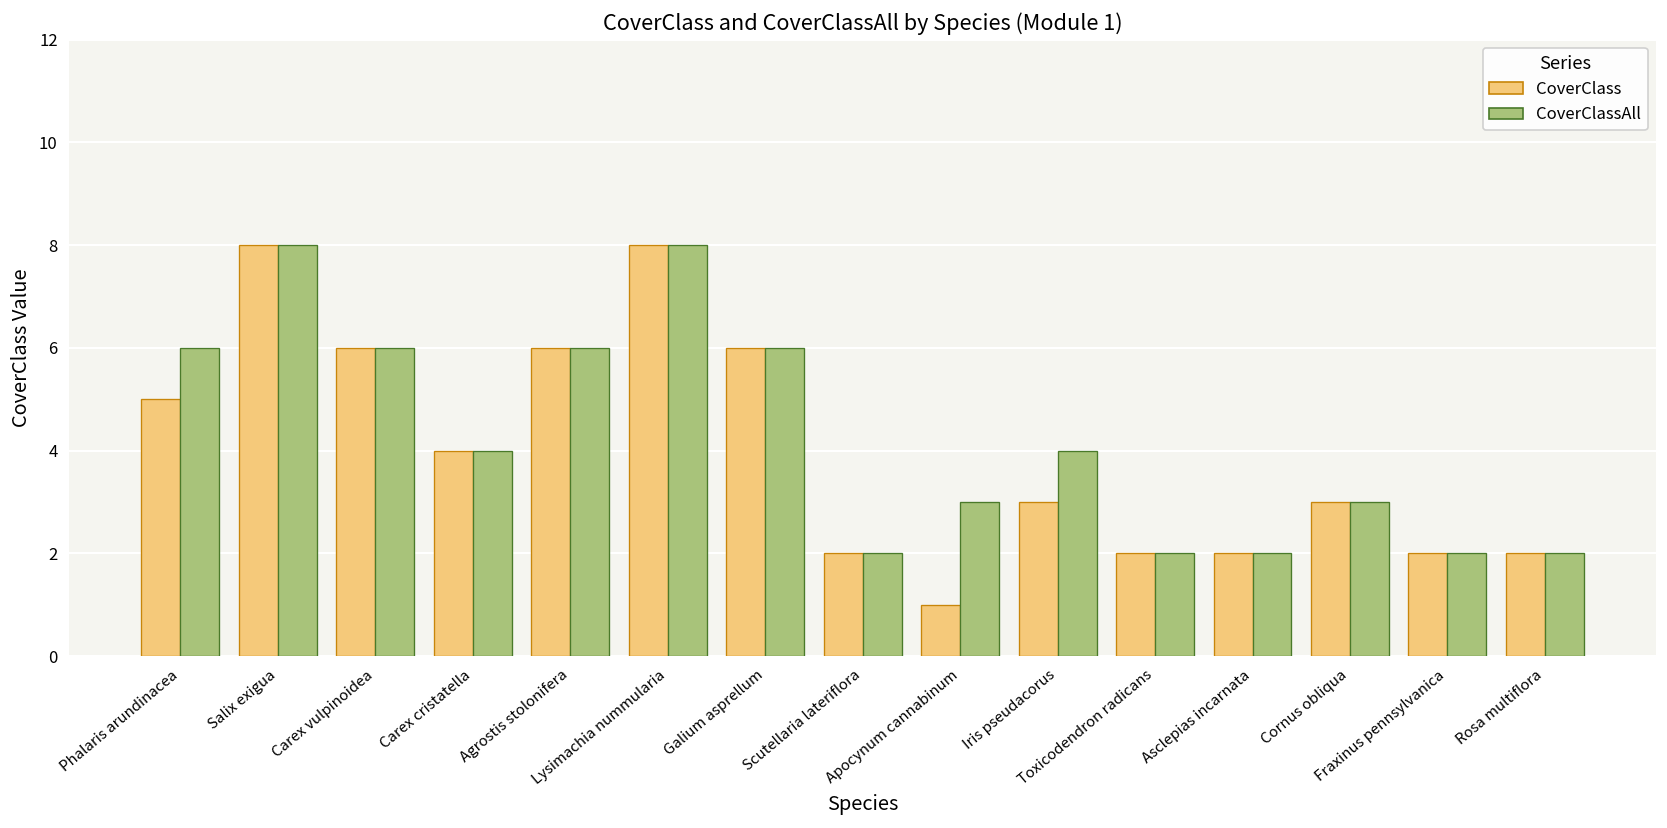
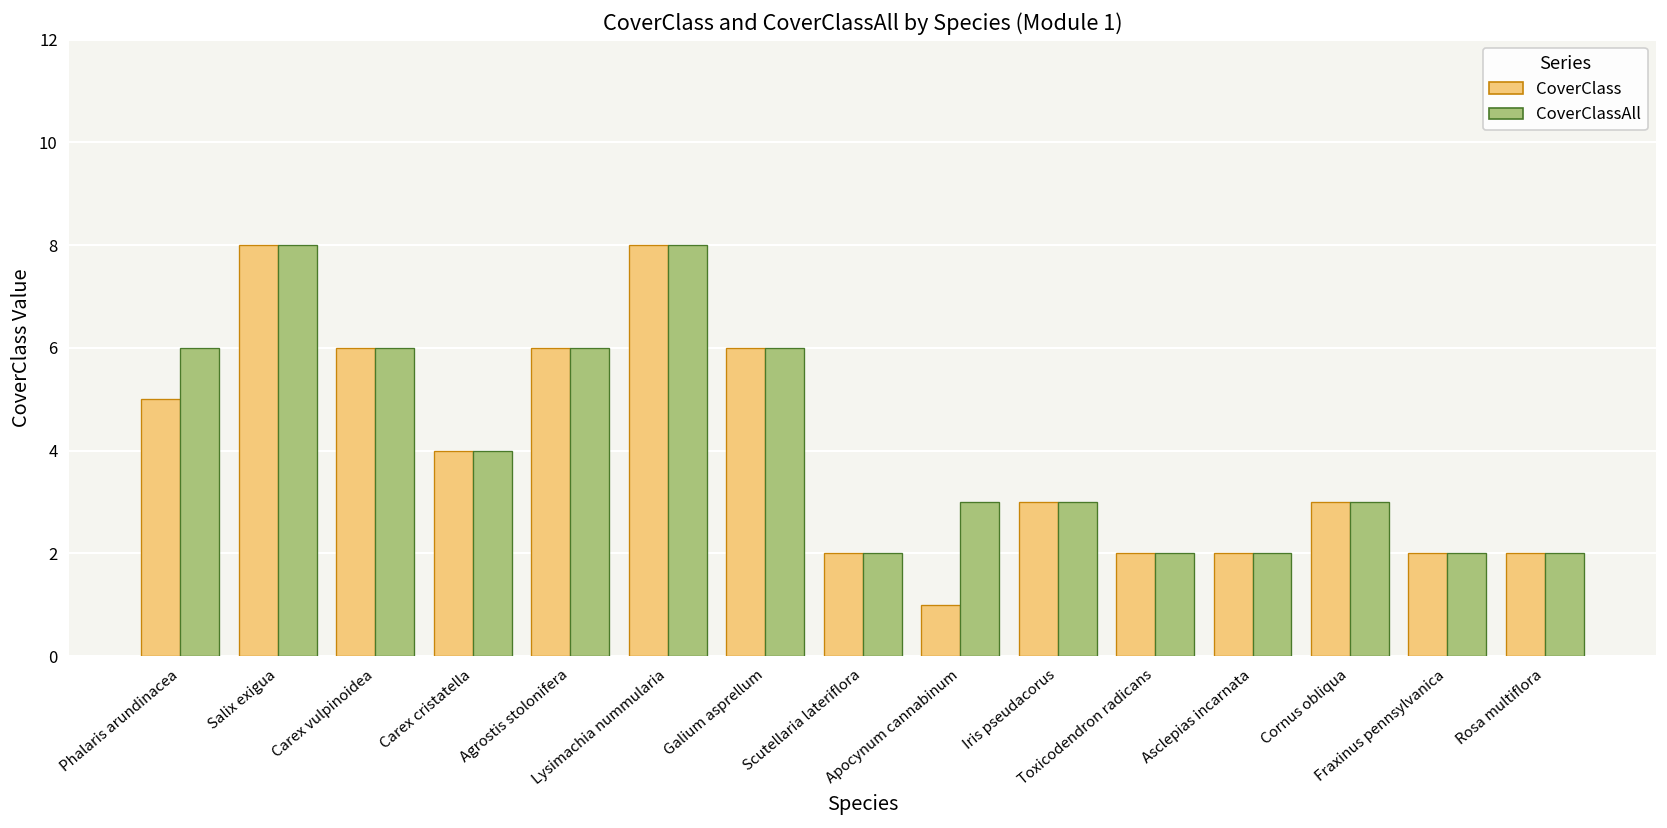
CoverClassAll, Iris pseudacorus: 4 -> 3
